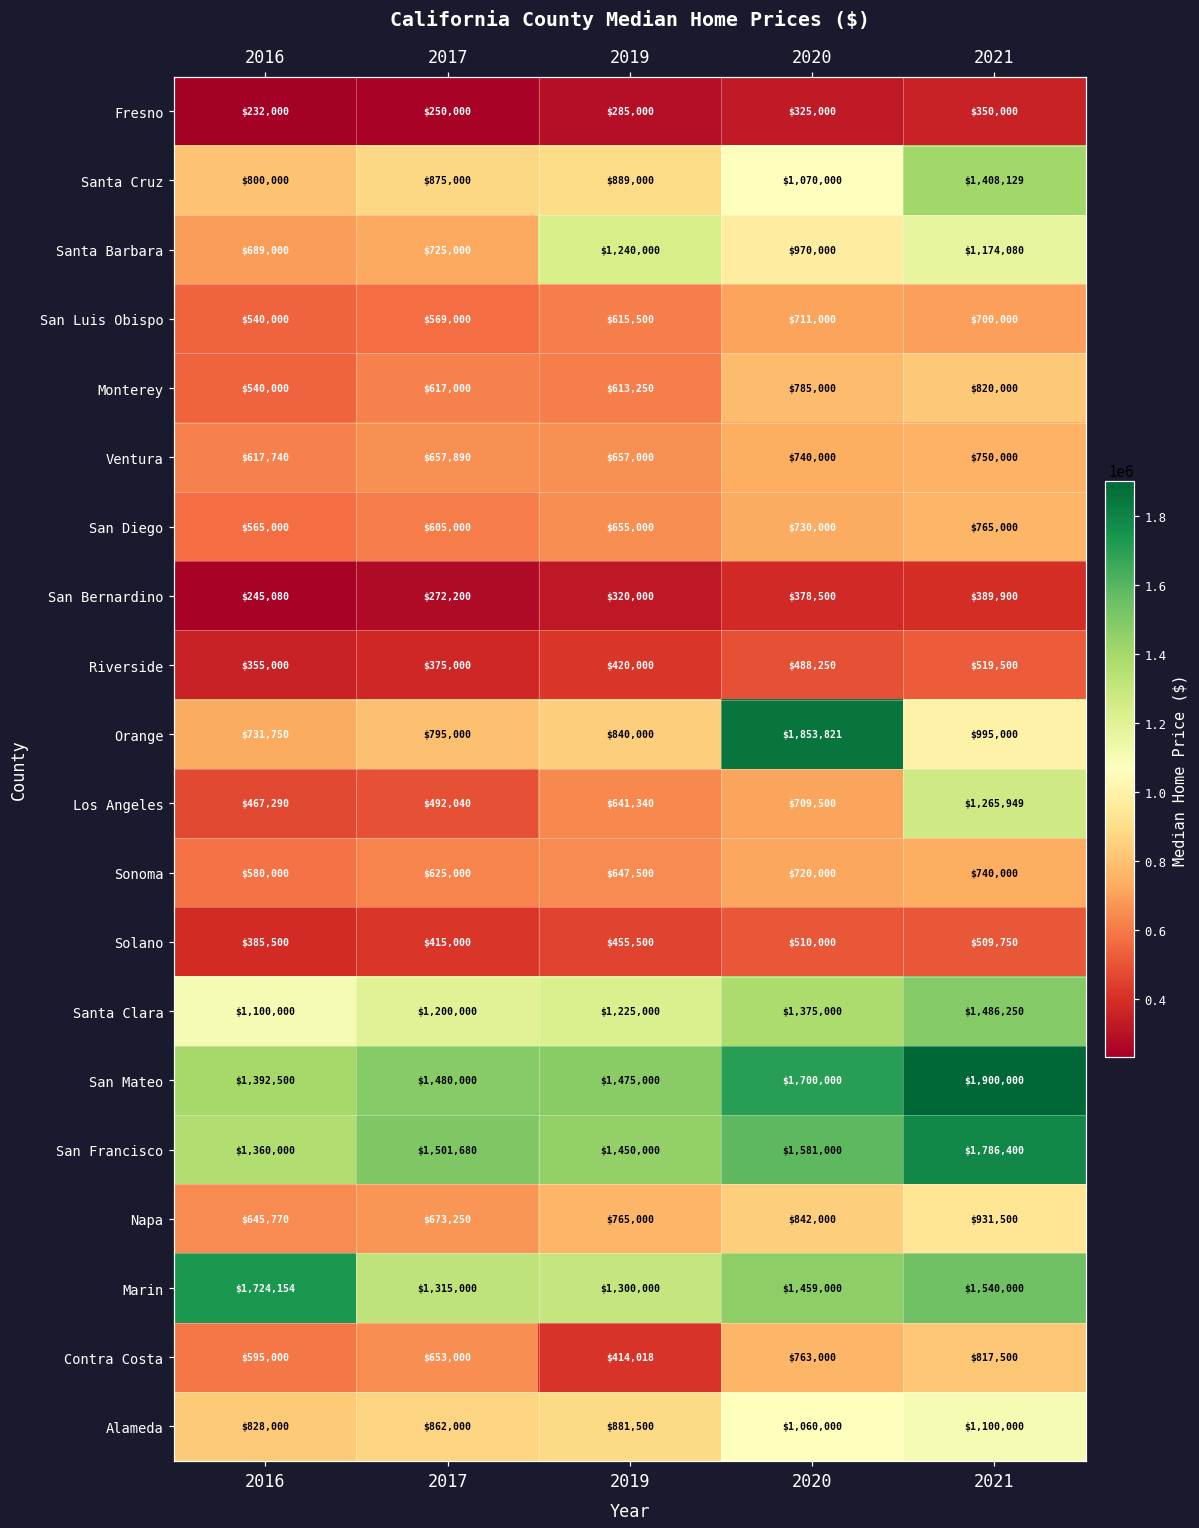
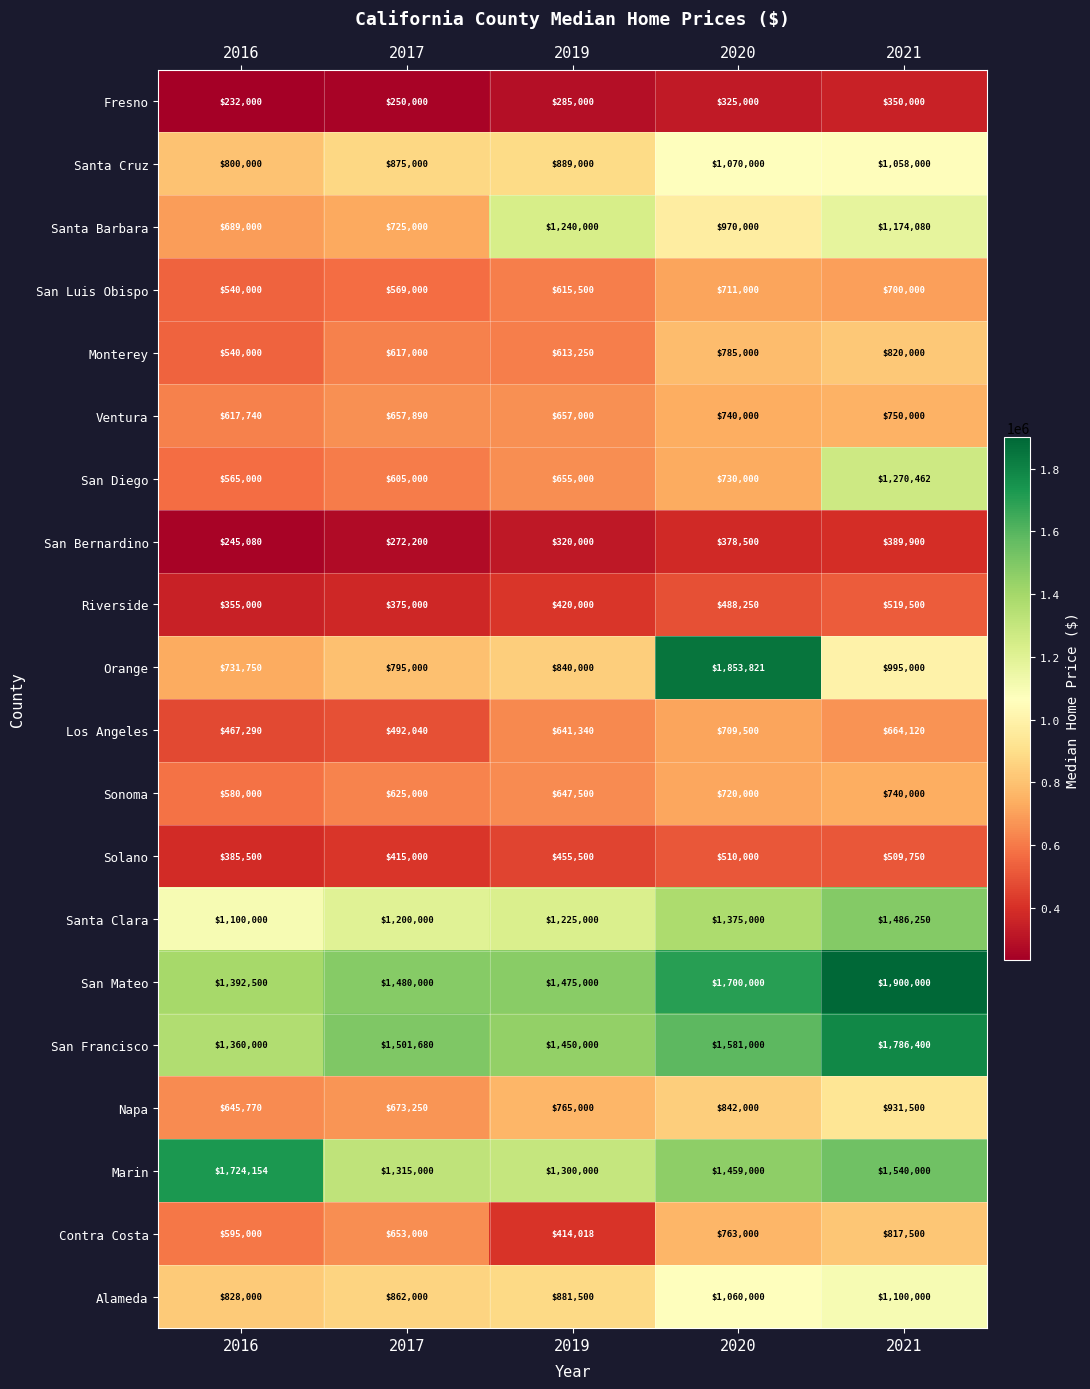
Santa Cruz, 2021: $1,408,129 -> $1,058,000
San Diego, 2021: $765,000 -> $1,270,462
Los Angeles, 2021: $1,265,949 -> $664,120
